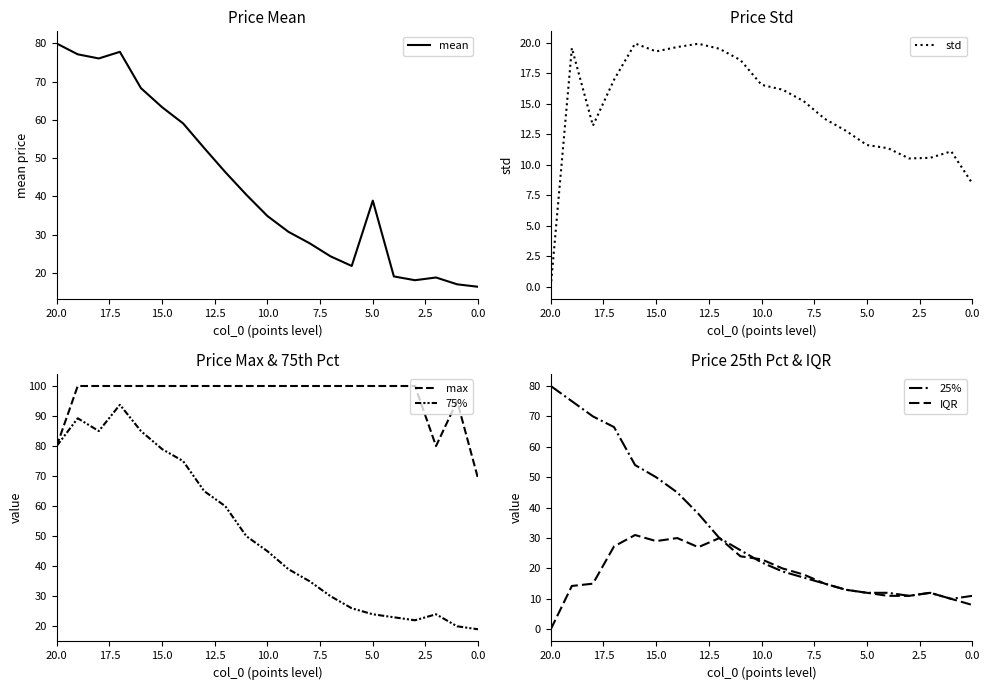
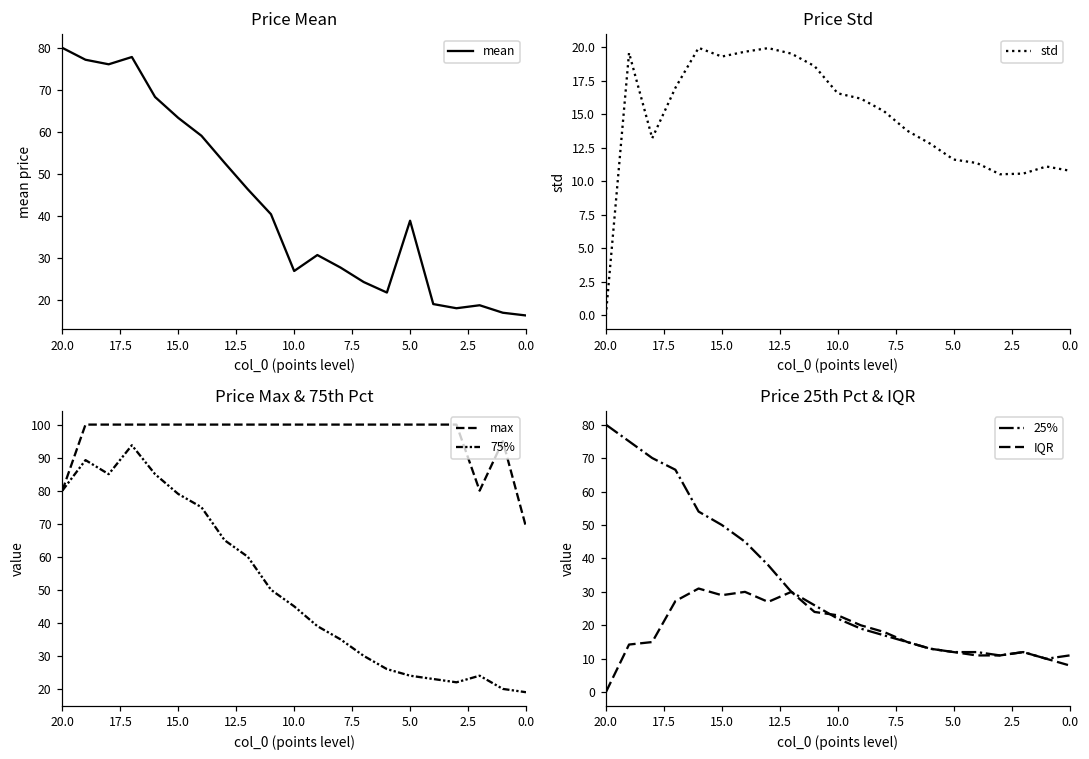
Price Mean, 10.0: 35 -> 27
Price Std, 0.0: 8.5 -> 10.8
